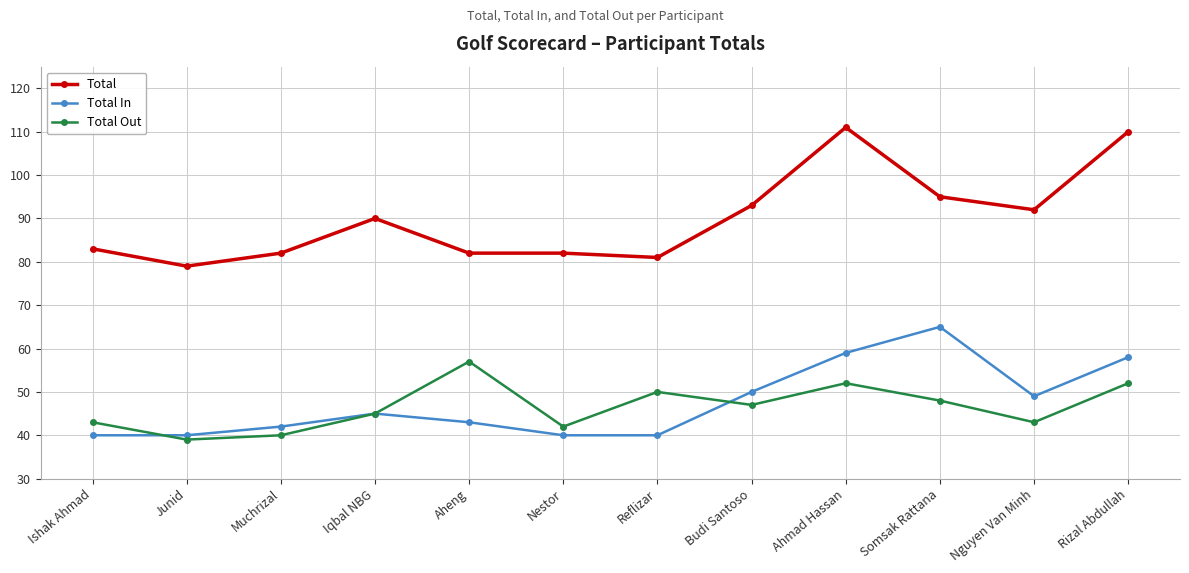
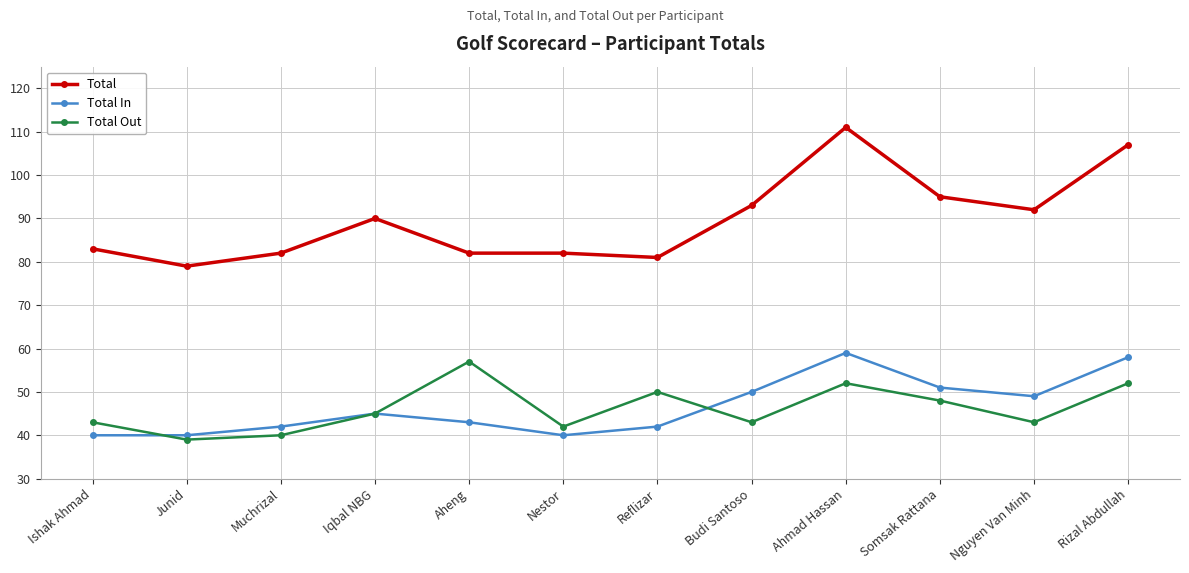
Total In, Reflizar: 40 -> 42
Total Out, Budi Santoso: 47 -> 43
Total In, Somsak Rattana: 65 -> 51
Total, Rizal Abdullah: 110 -> 107
